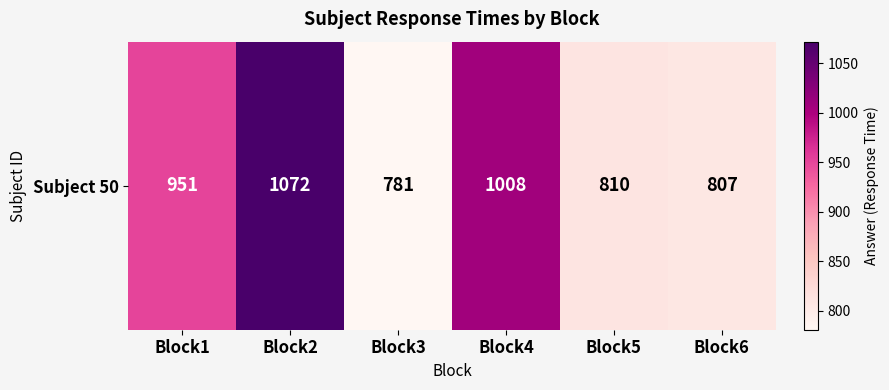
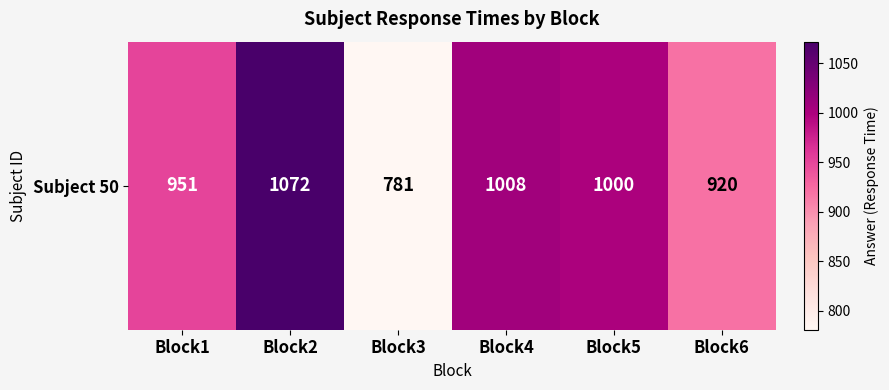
Subject 50, Block5: 810 -> 1000
Subject 50, Block6: 807 -> 920
